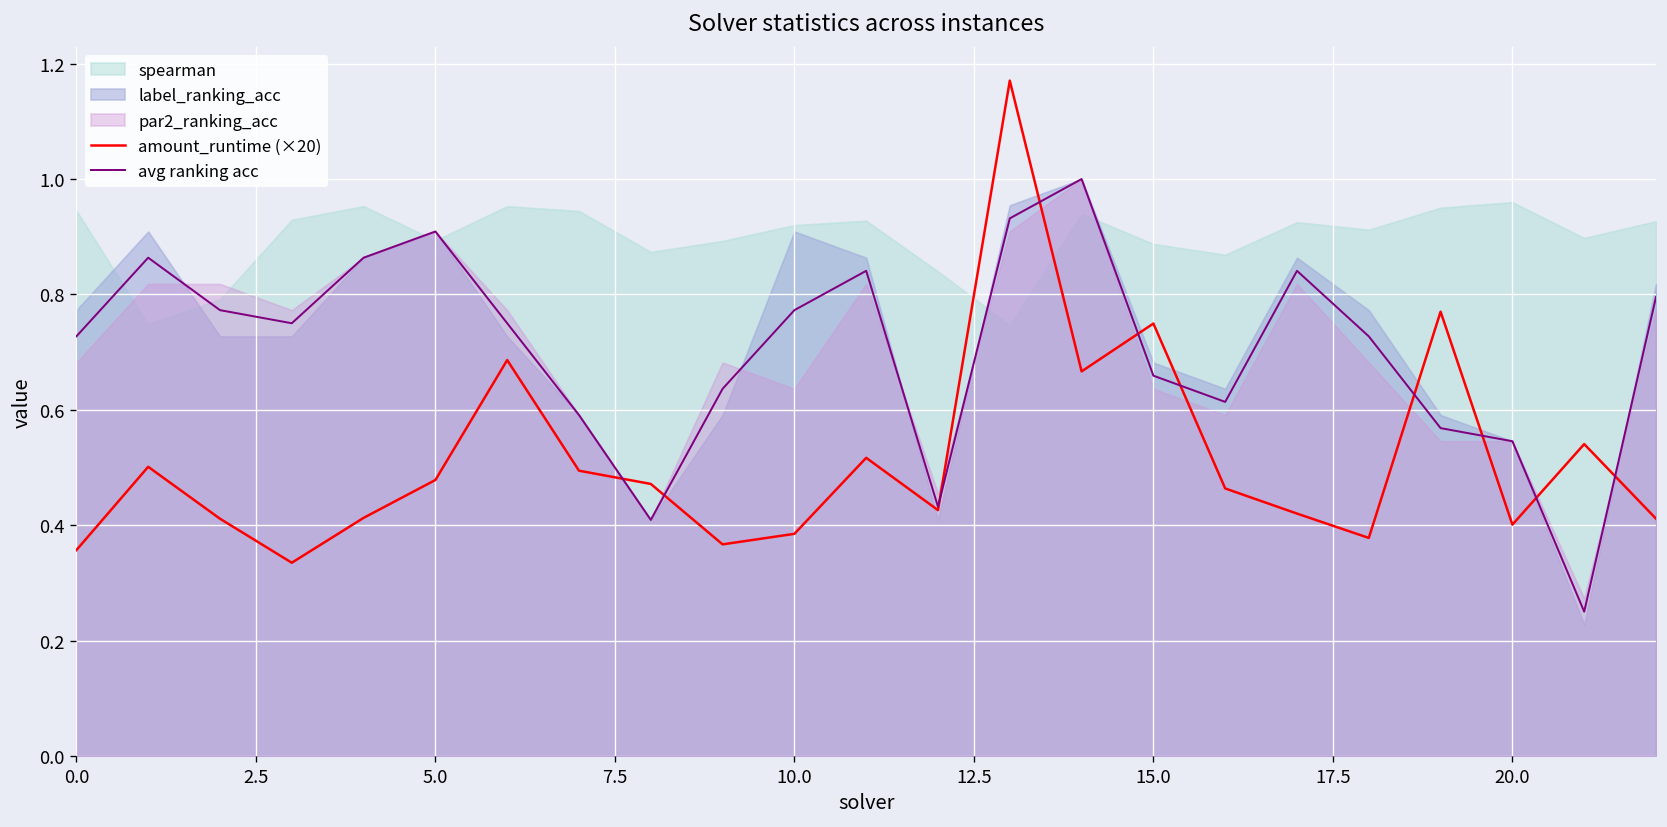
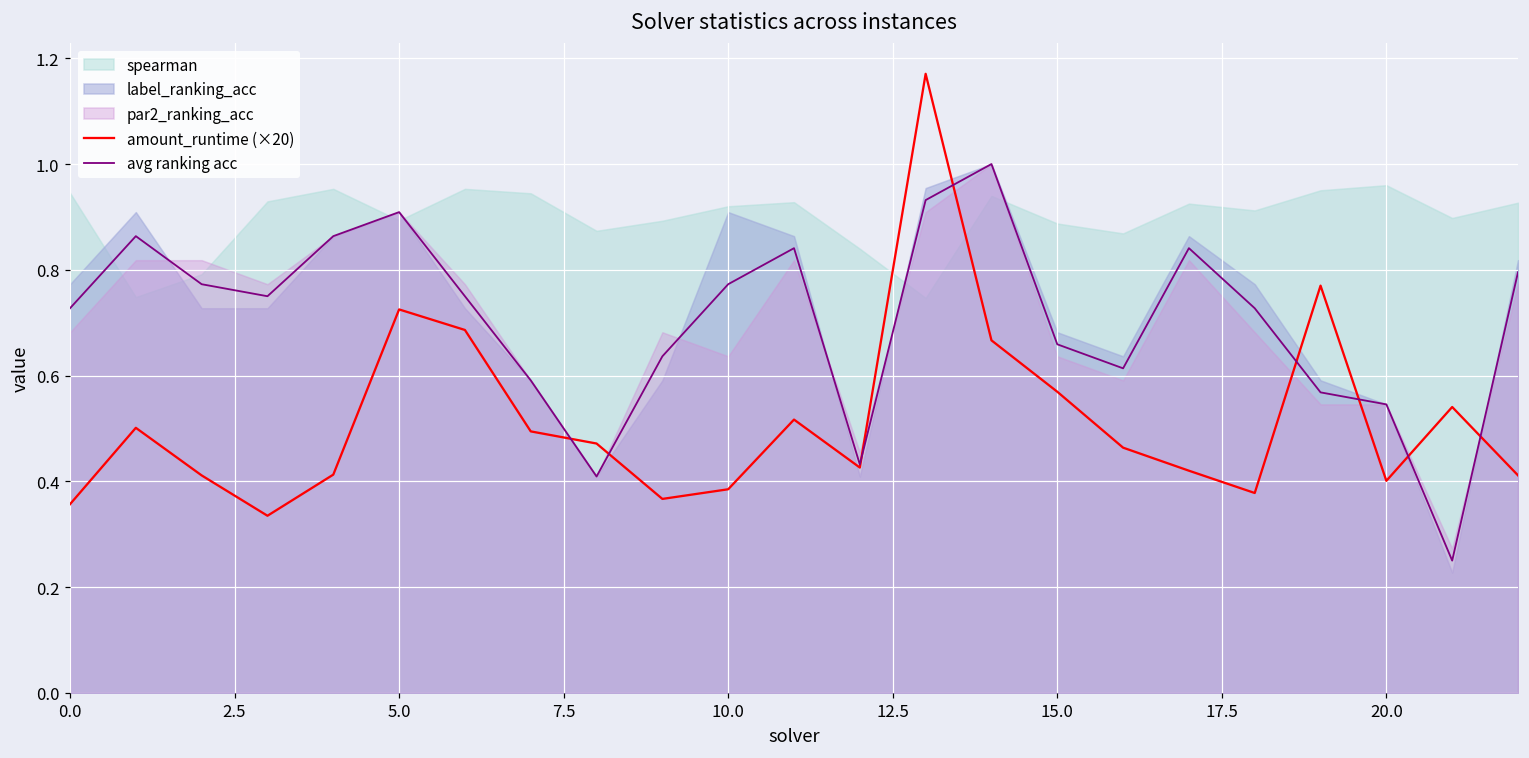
amount_runtime (×20), 5.0: 0.48 -> 0.73
amount_runtime (×20), 15.0: 0.75 -> 0.57
